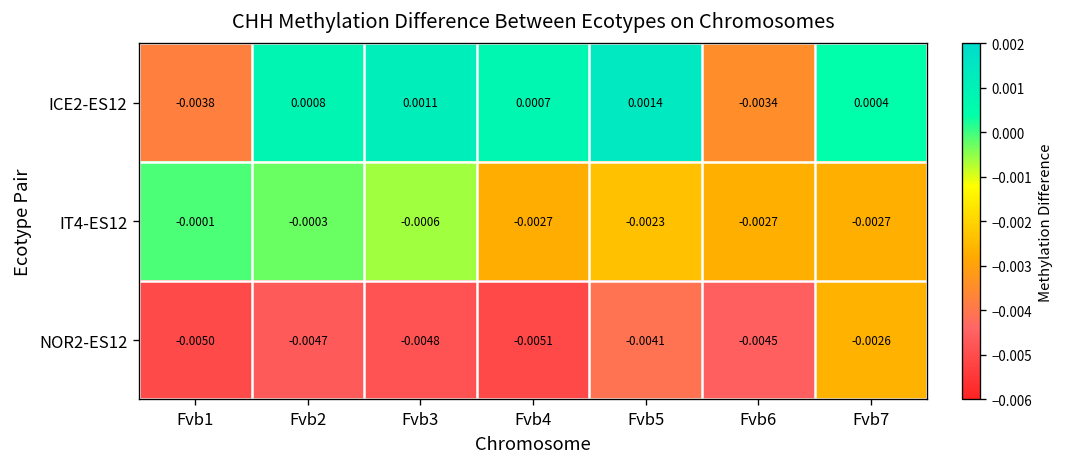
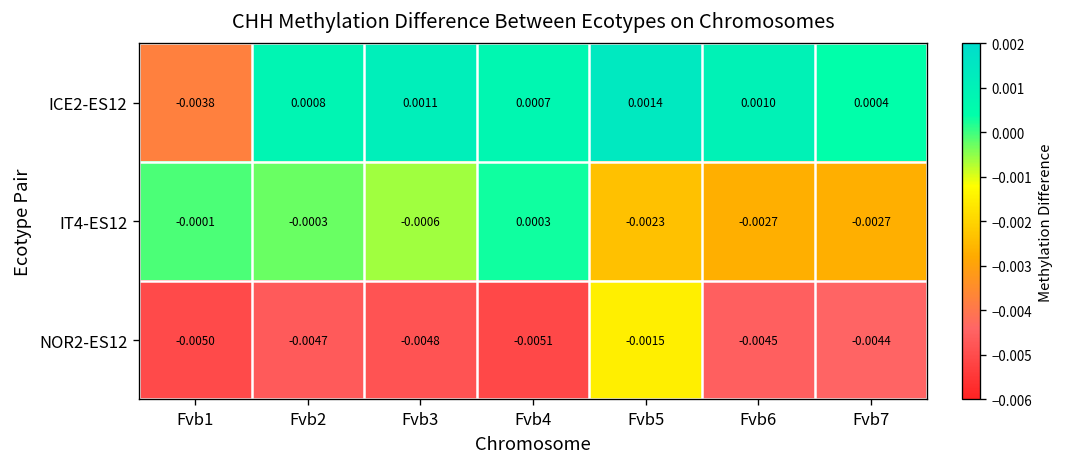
ICE2-ES12, Fvb6: -0.0034 -> 0.0010
IT4-ES12, Fvb4: -0.0027 -> 0.0003
NOR2-ES12, Fvb5: -0.0041 -> -0.0015
NOR2-ES12, Fvb7: -0.0026 -> -0.0044
